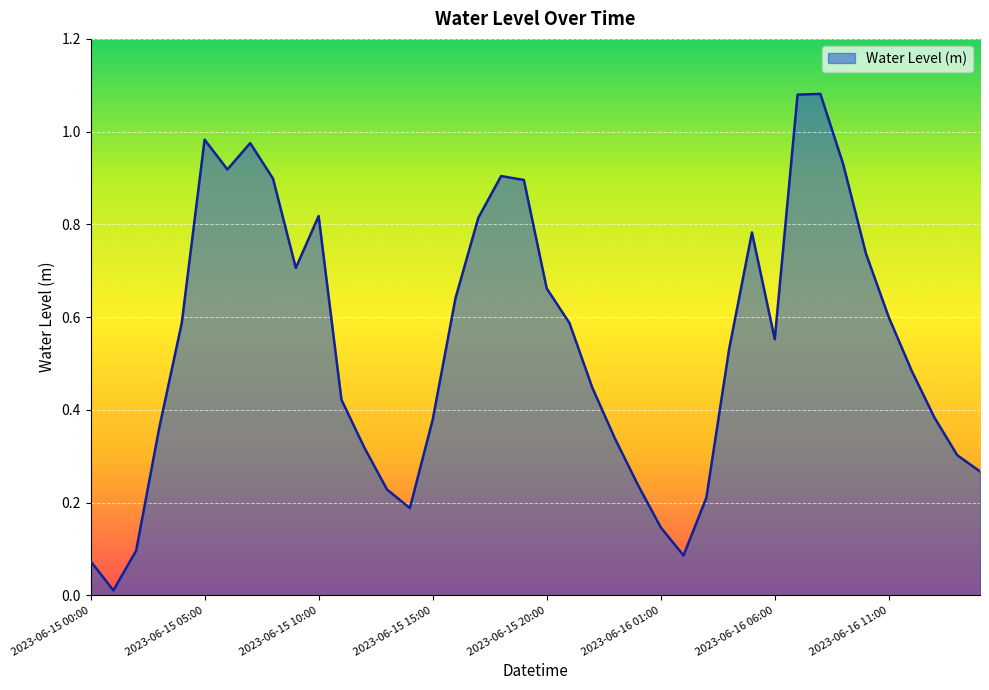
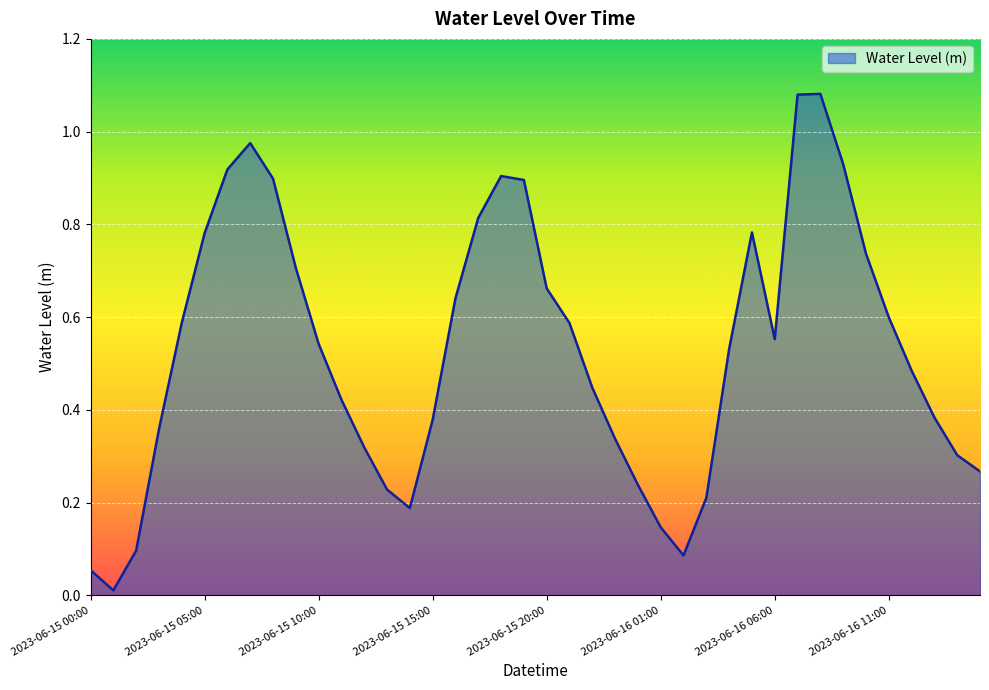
2023-06-15 00:00: 0.07 -> 0.05
2023-06-15 05:00: 0.98 -> 0.78
2023-06-15 10:00: 0.82 -> 0.54
